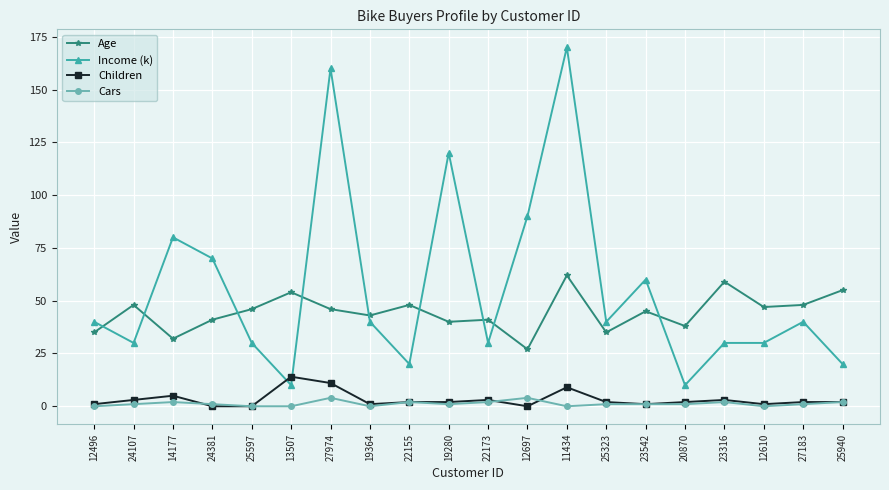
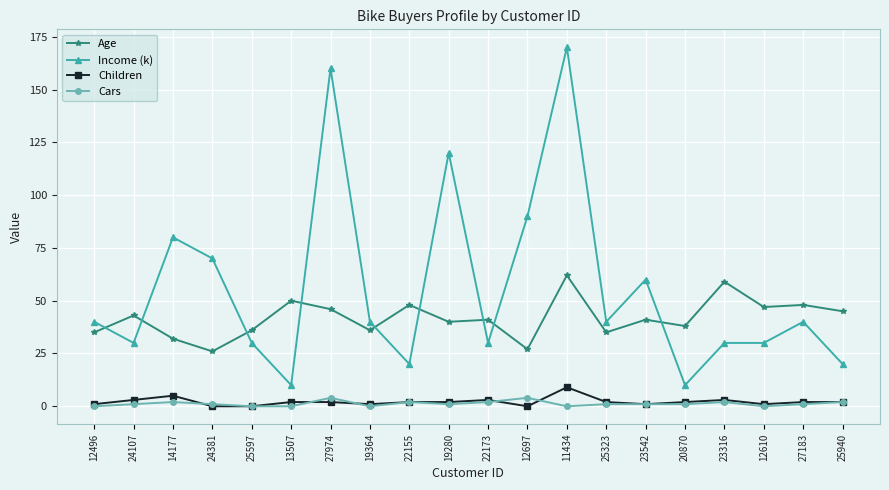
Age, 24107: 48 -> 43
Age, 24381: 41 -> 26
Age, 25597: 46 -> 36
Age, 13507: 54 -> 50
Children, 13507: 14 -> 2
Children, 27974: 11 -> 2
Age, 19364: 43 -> 36
Age, 23542: 45 -> 41
Age, 25940: 55 -> 45
